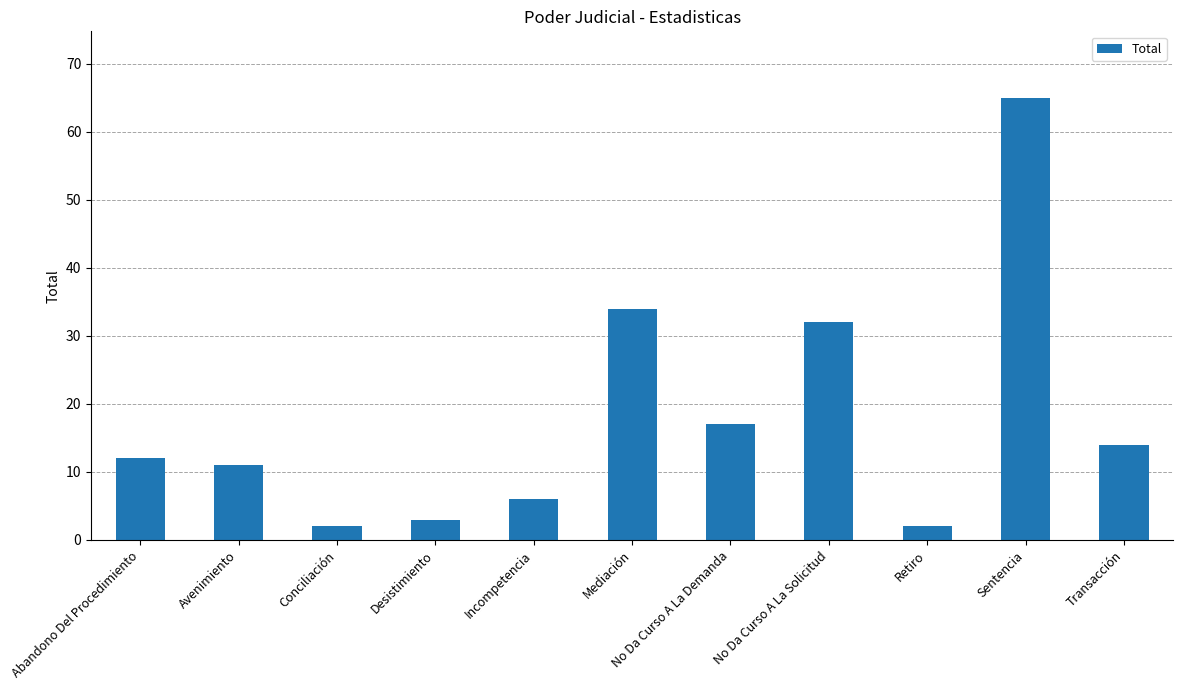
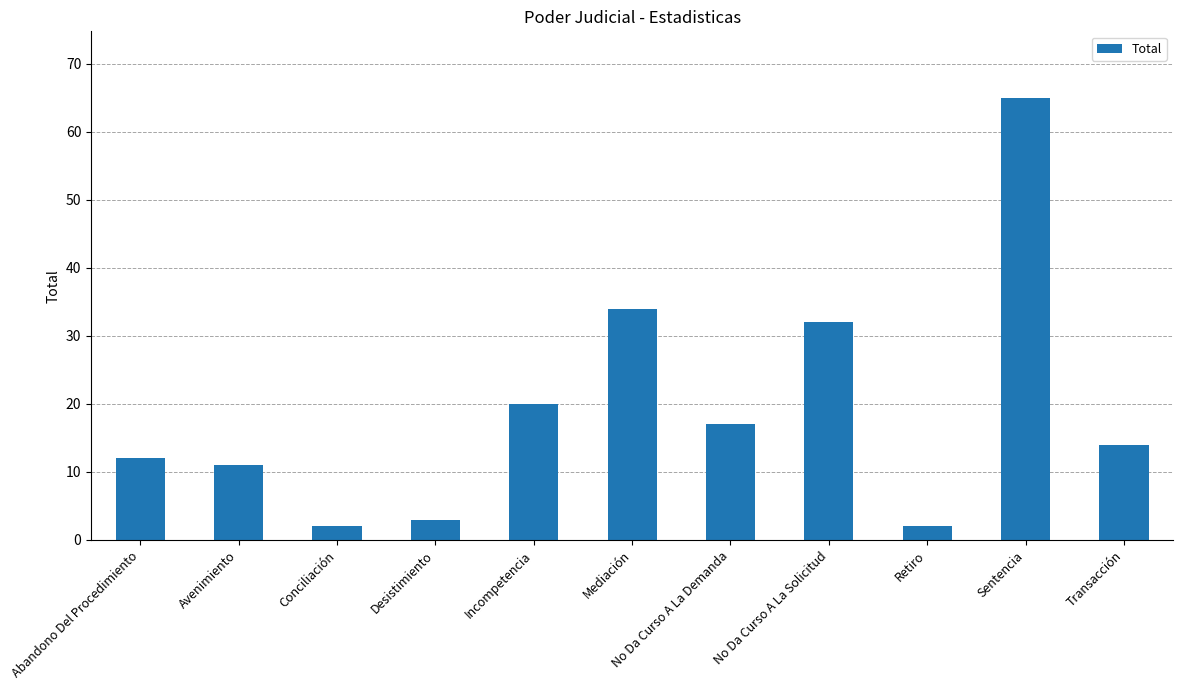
Incompetencia: 6 -> 20
